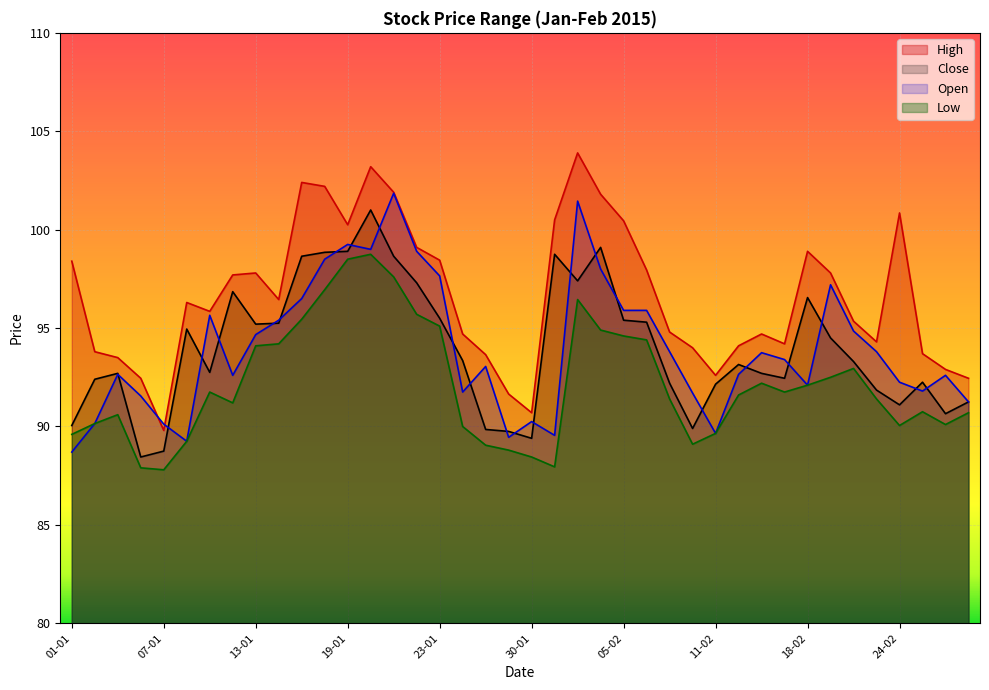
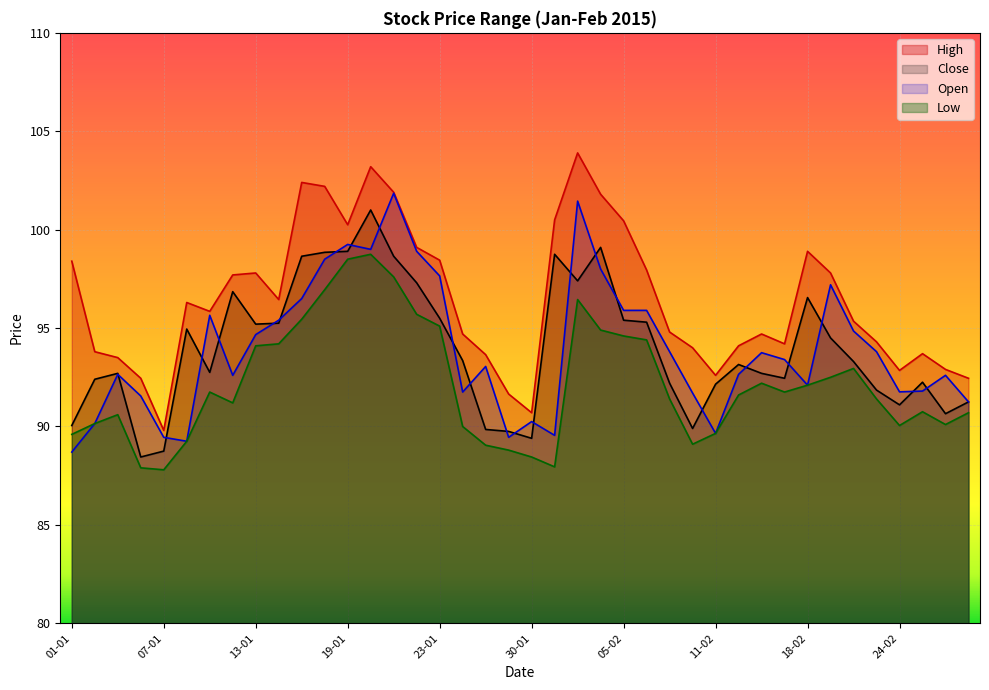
Open, 07-01: 90.1 -> 89.5
High, 24-02: 100.9 -> 92.9
Open, 24-02: 92.3 -> 91.8
